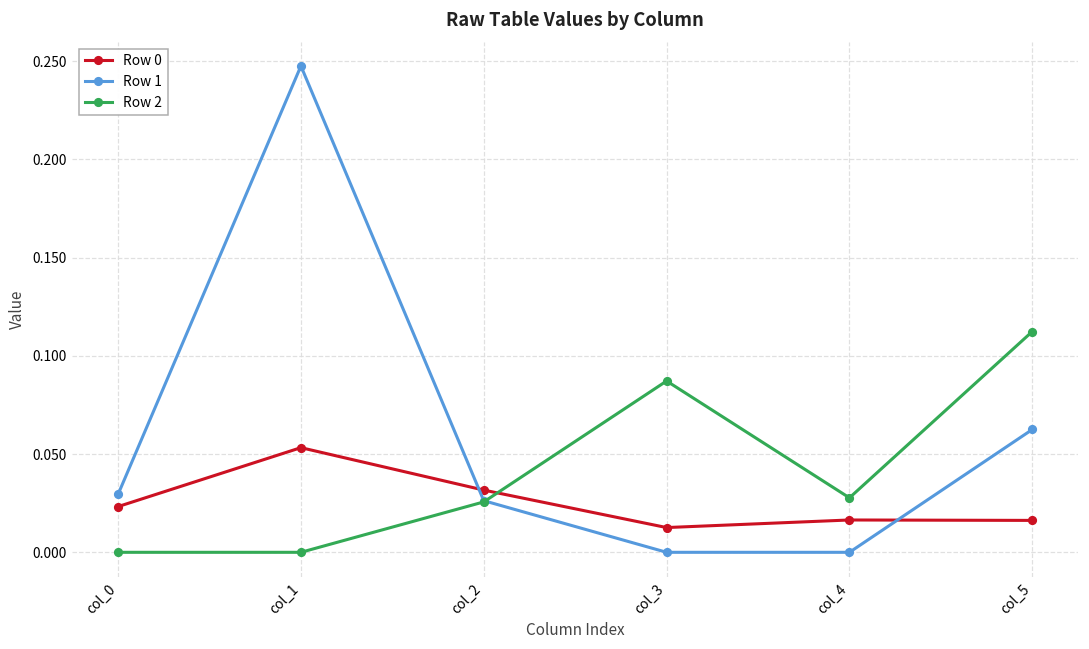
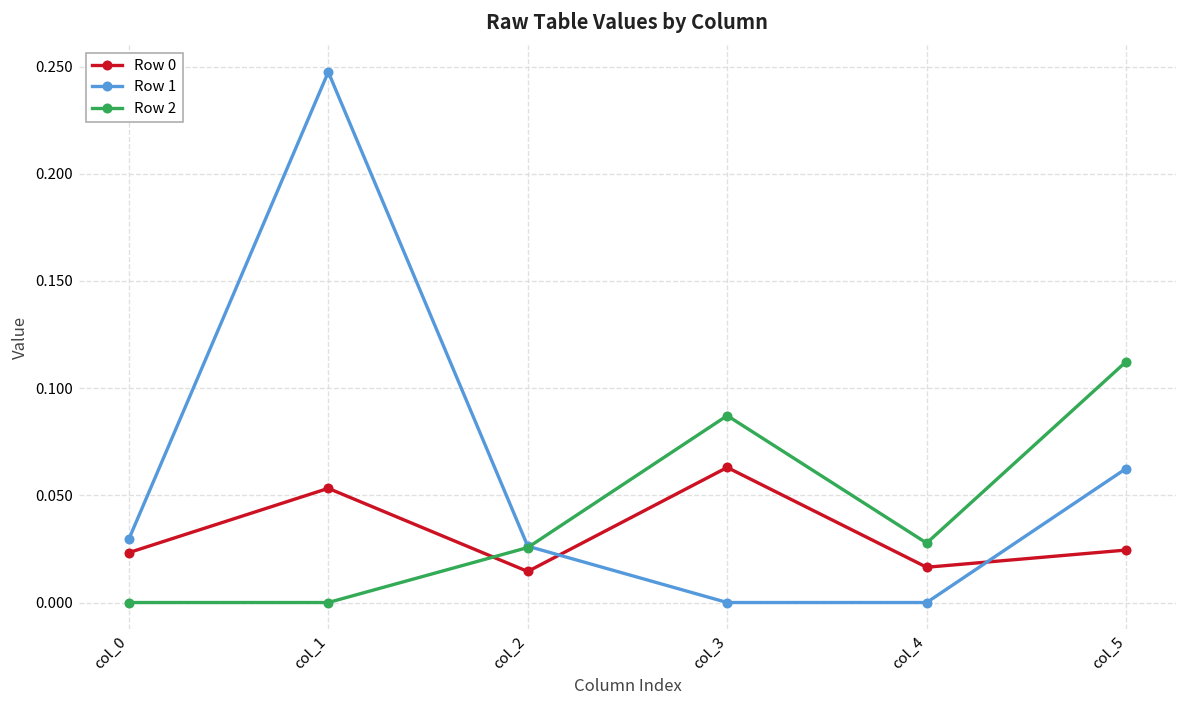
Row 0, col_2: 0.032 -> 0.014
Row 0, col_3: 0.013 -> 0.063
Row 0, col_5: 0.016 -> 0.024
